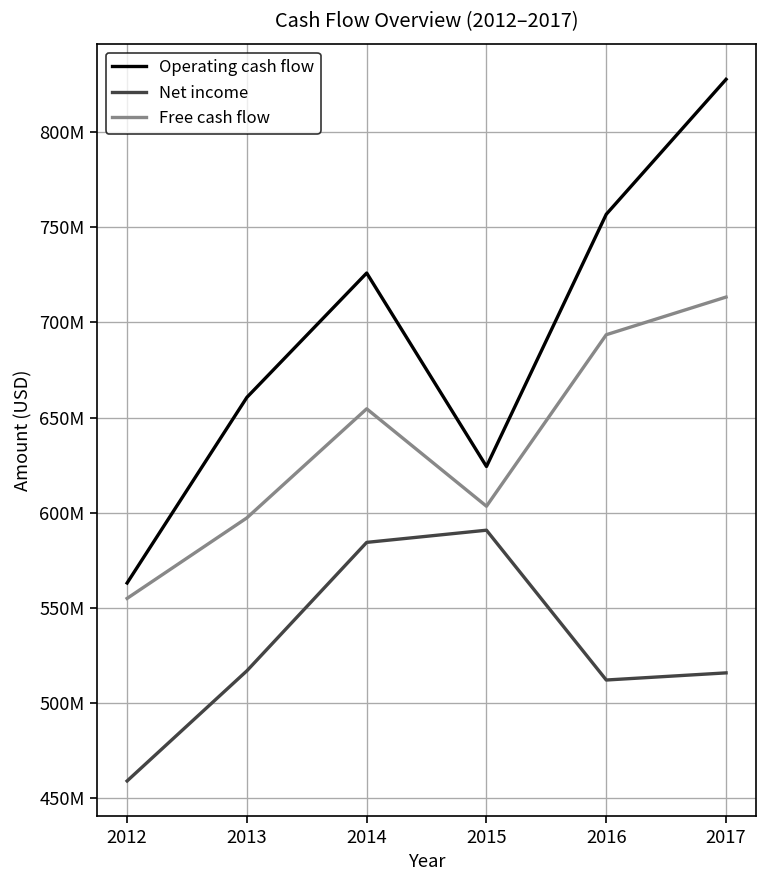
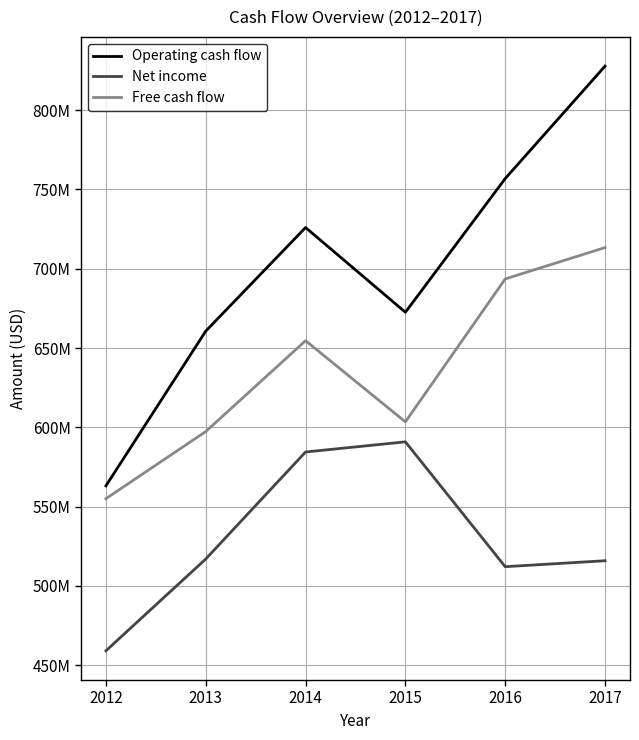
Operating cash flow, 2015: 624000000 -> 673000000
